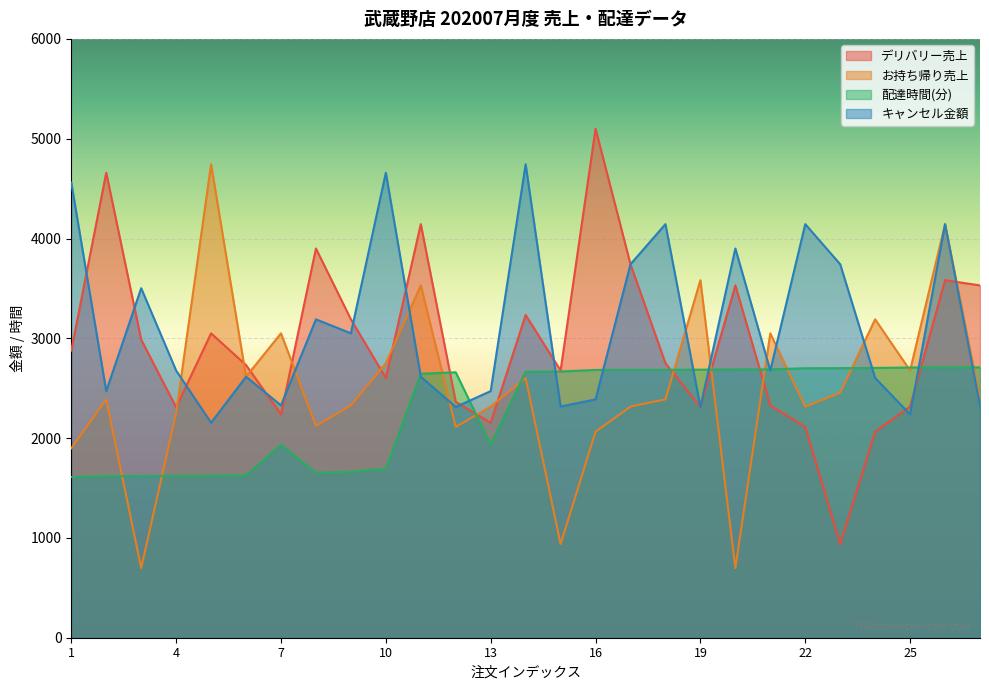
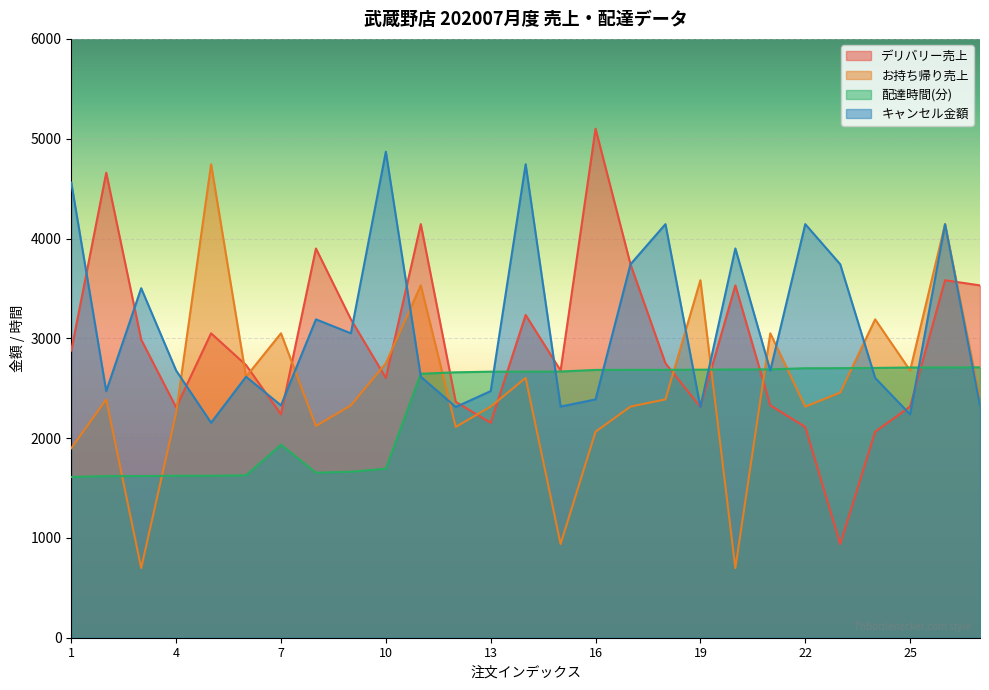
キャンセル金額, 10: 4700 -> 4900
配達時間(分), 13: 1900 -> 2700
